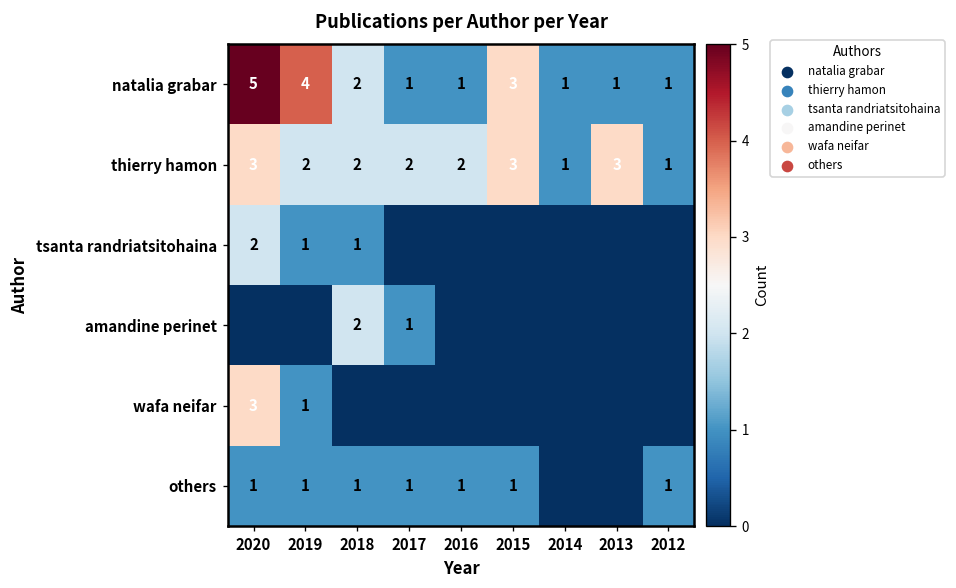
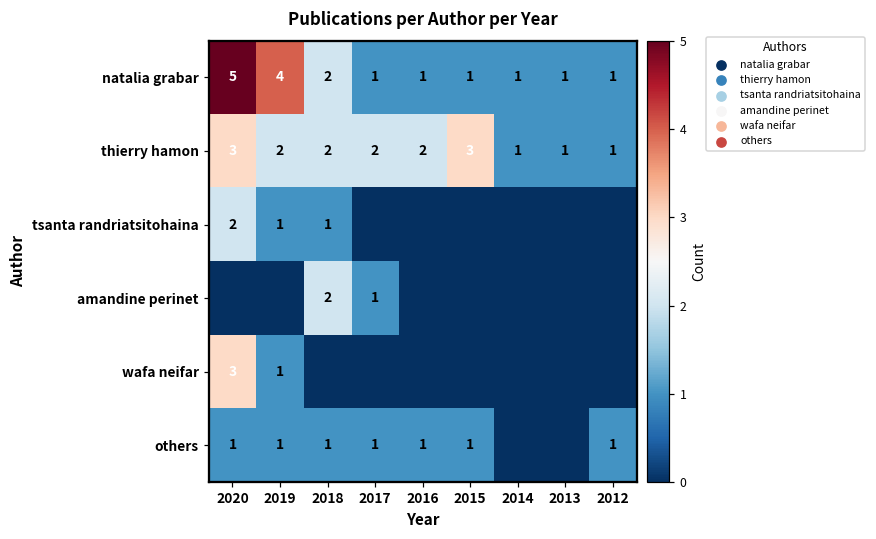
natalia grabar, 2015: 3 -> 1
thierry hamon, 2013: 3 -> 1
